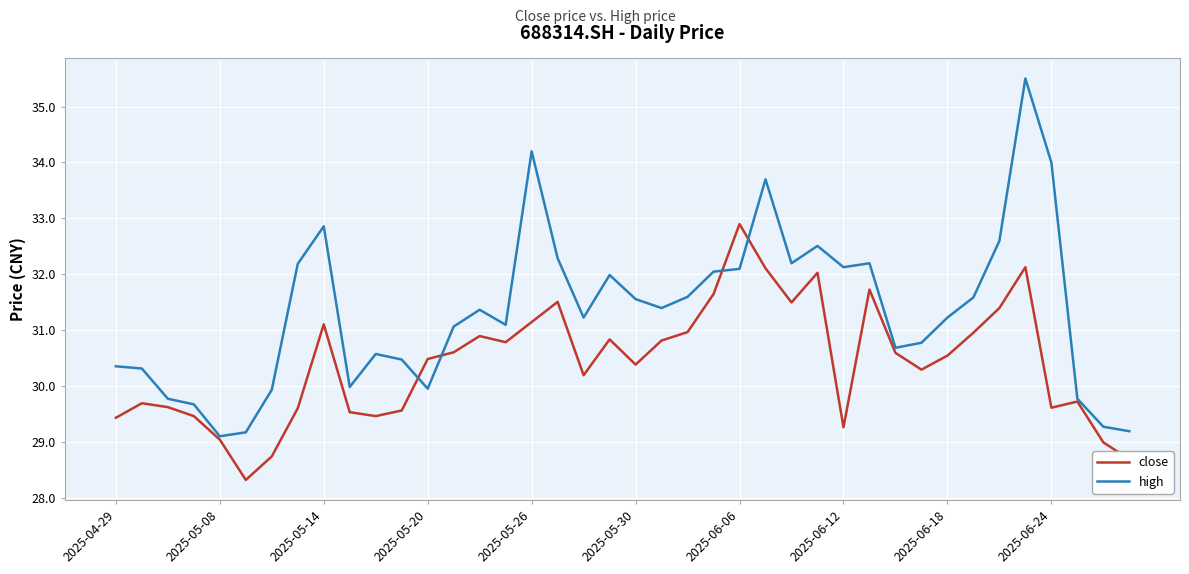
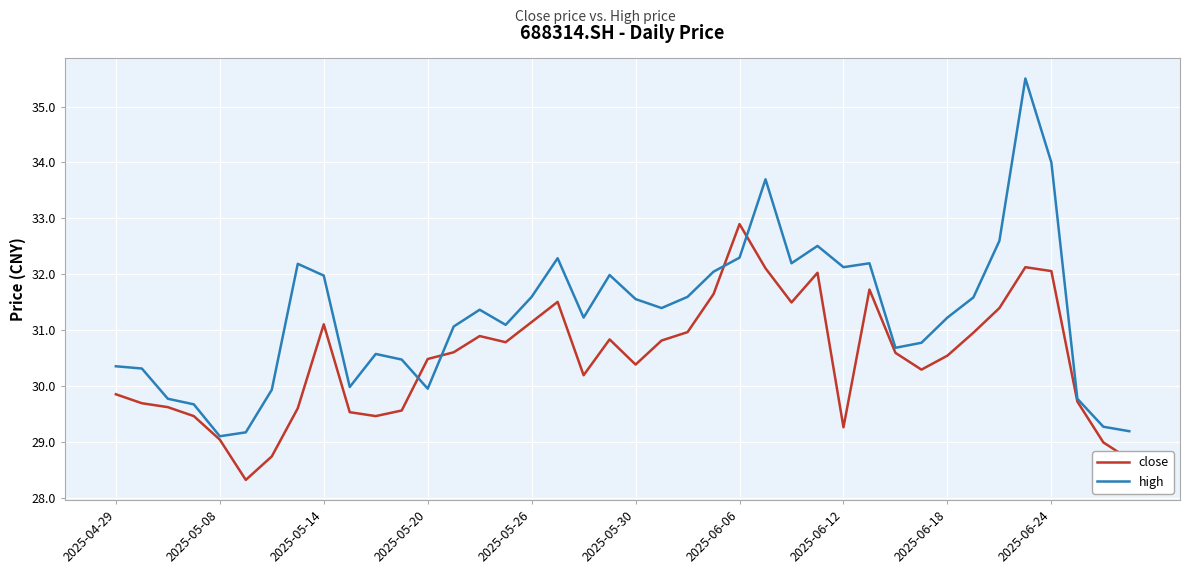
close, 2025-04-29: 29.4 -> 29.9
high, 2025-05-14: 32.9 -> 32.0
high, 2025-05-26: 34.2 -> 31.6
high, 2025-06-06: 32.1 -> 32.3
close, 2025-06-24: 29.6 -> 32.1
